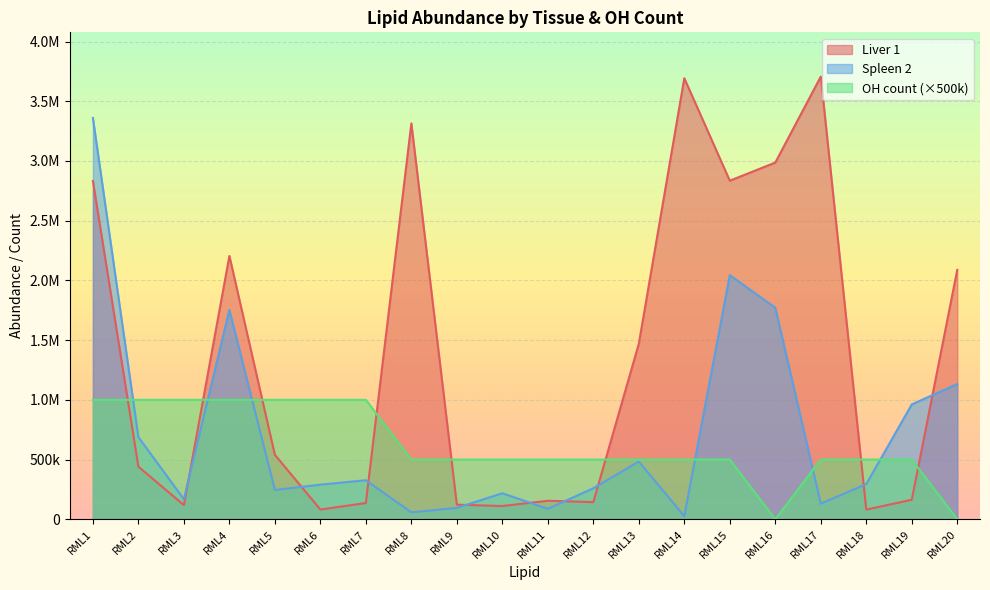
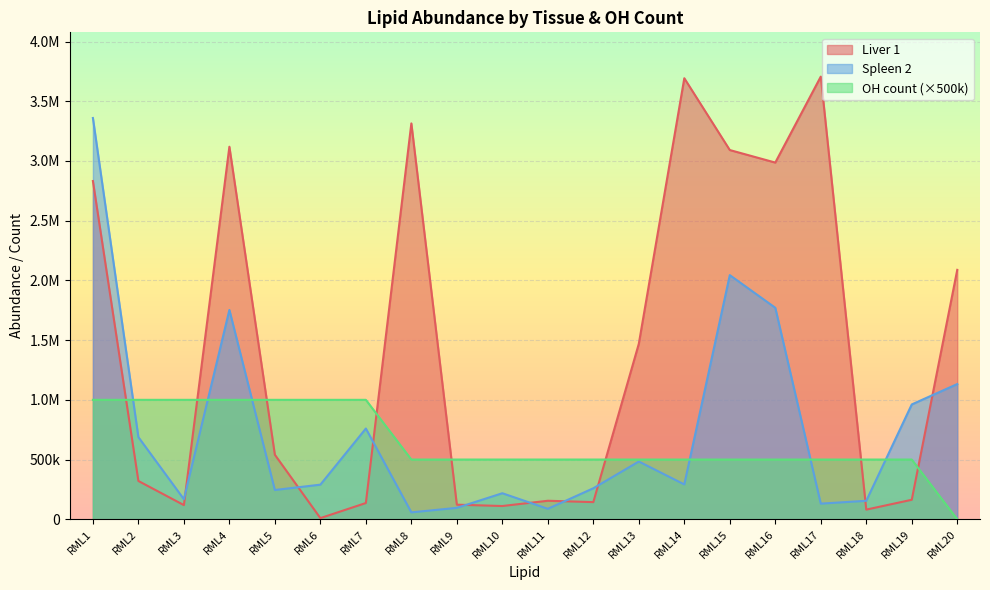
Liver 1, RML2: 440000 -> 320000
Liver 1, RML4: 2200000 -> 3120000
Liver 1, RML6: 80000 -> 10000
Spleen 2, RML7: 330000 -> 760000
Spleen 2, RML14: 30000 -> 290000
Liver 1, RML15: 2840000 -> 3090000
OH count (×500k), RML16: 0 -> 500000
Spleen 2, RML18: 290000 -> 150000
